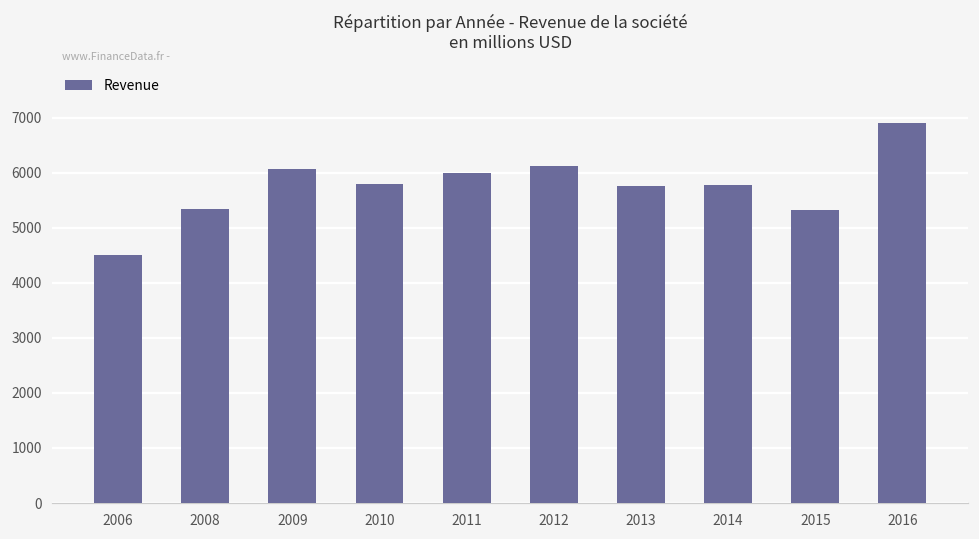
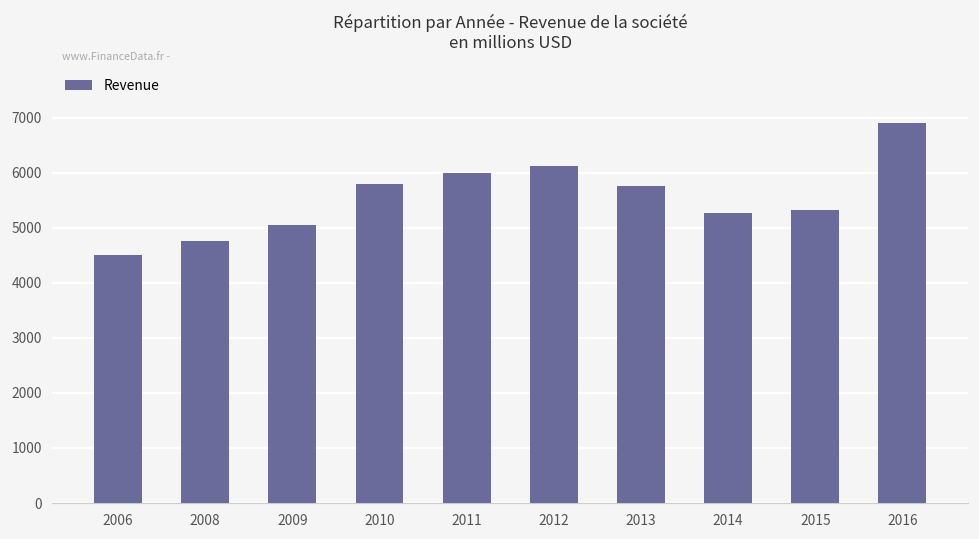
2008: 5300 -> 4800
2009: 6100 -> 5100
2014: 5800 -> 5300
